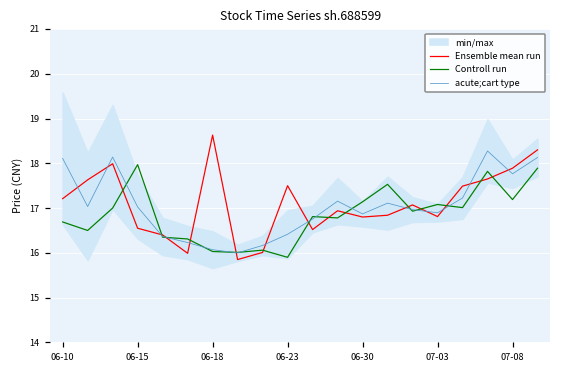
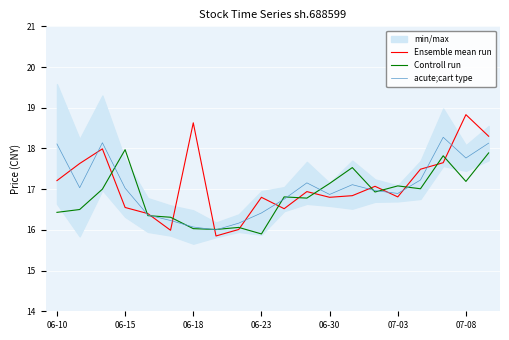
Controll run, 06-10: 16.7 -> 16.4
Ensemble mean run, 06-23: 17.5 -> 16.8
Ensemble mean run, 07-08: 17.9 -> 18.8
